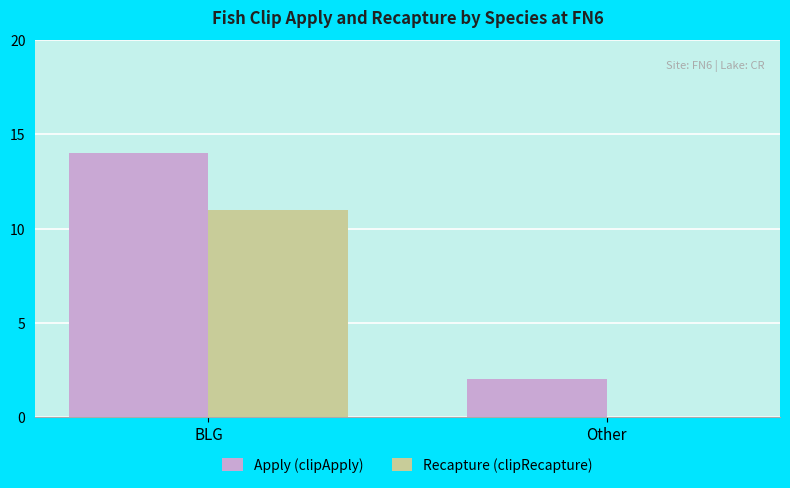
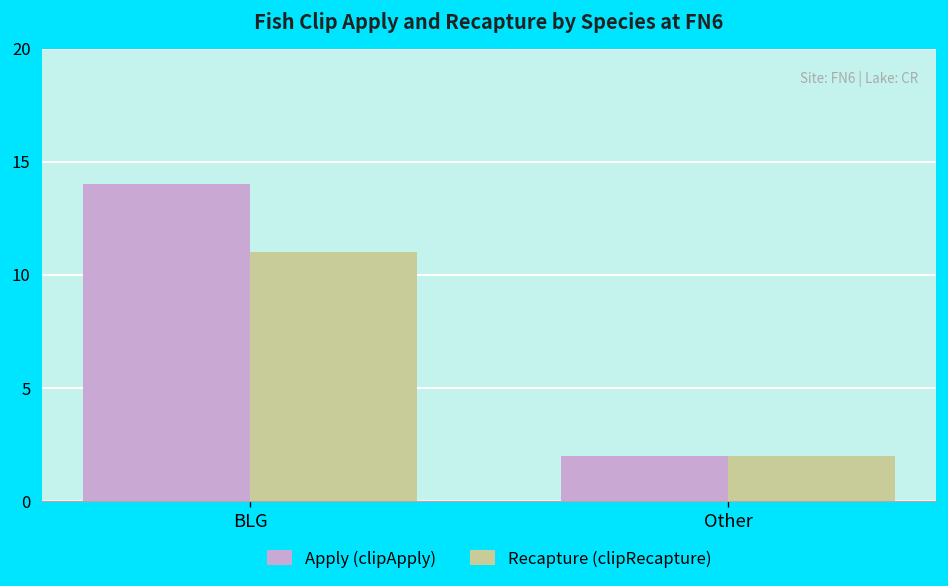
Recapture (clipRecapture), Other: 0 -> 2
